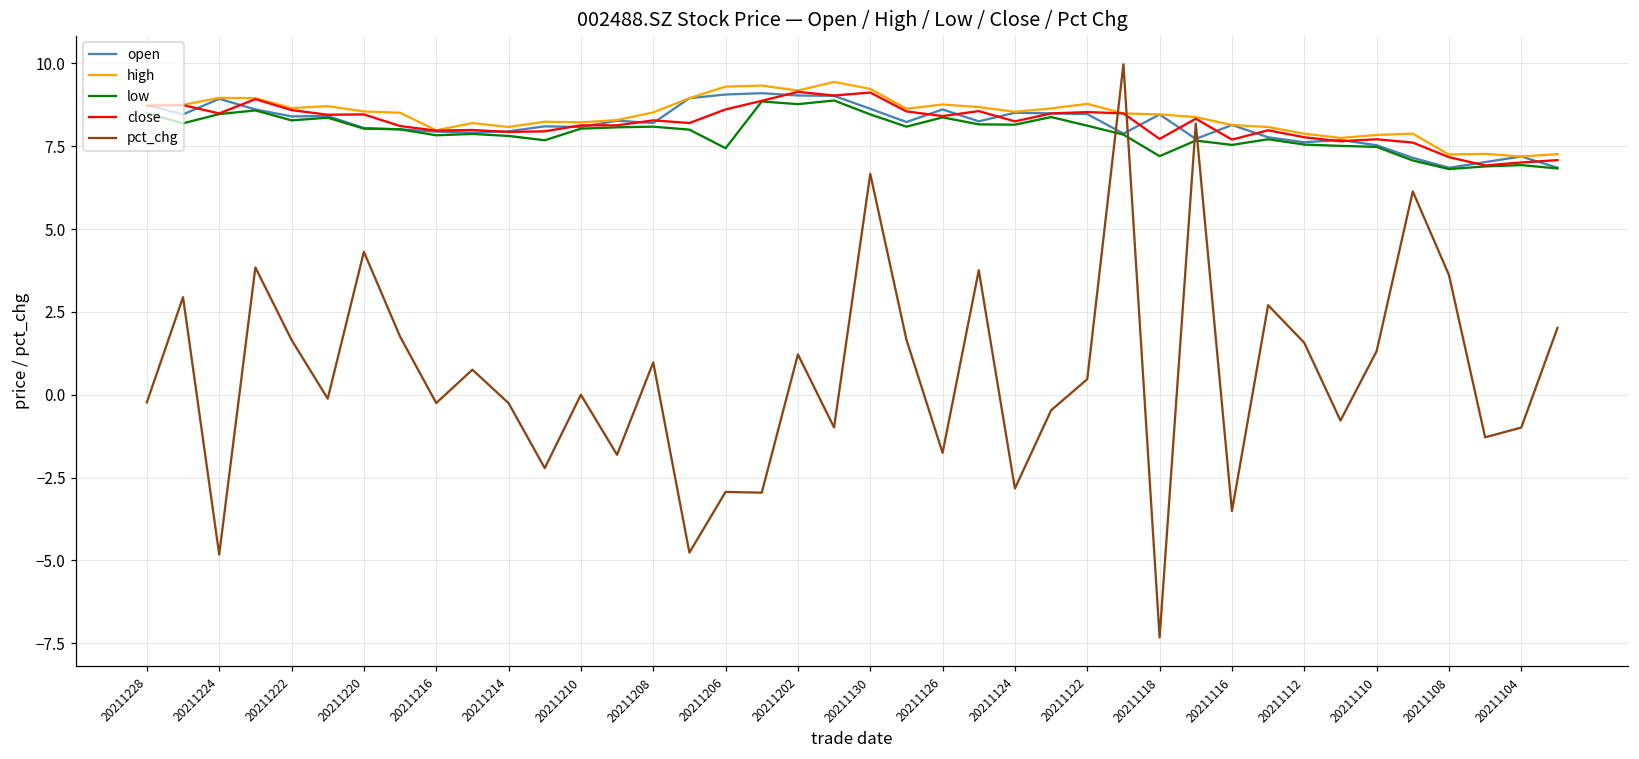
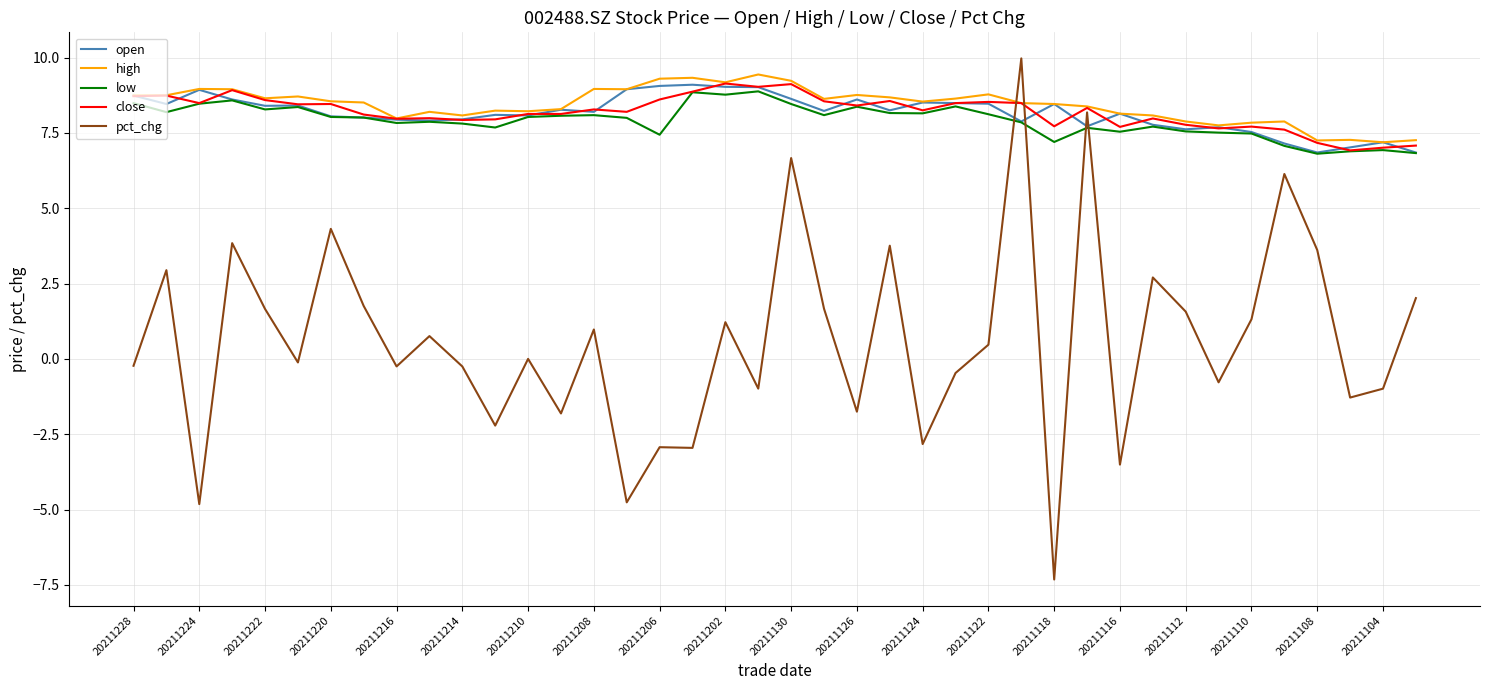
high, 20211208: 8.5 -> 9.0
